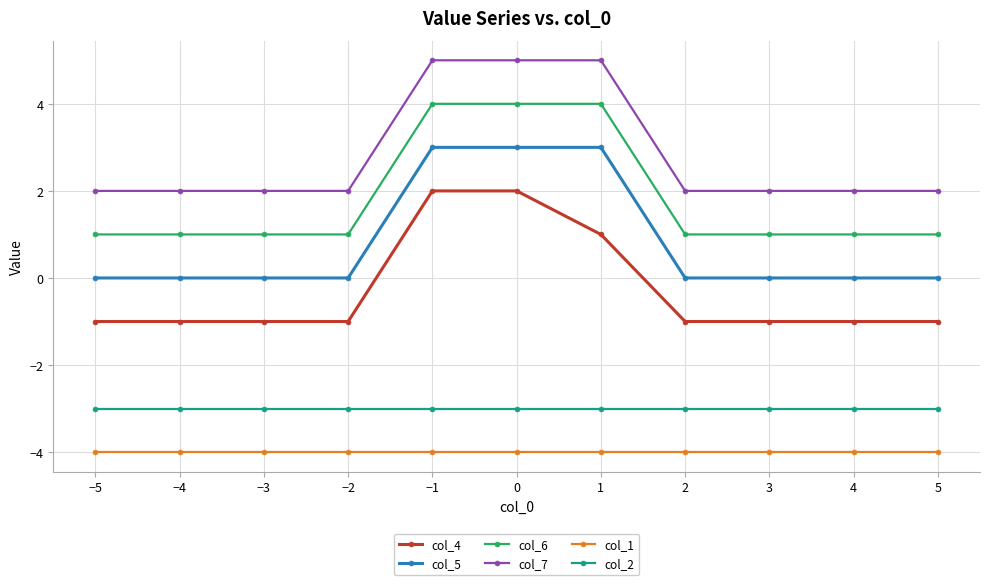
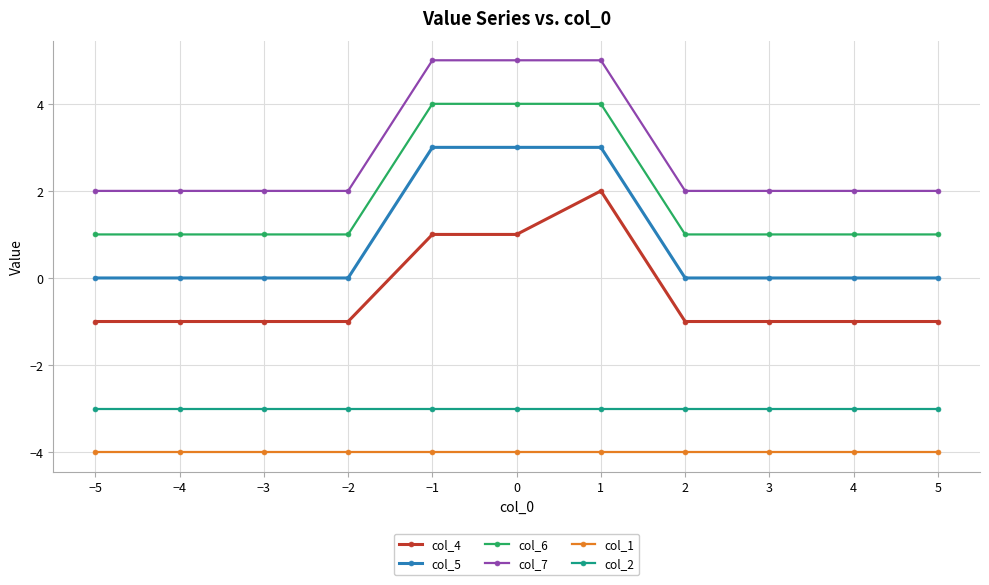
col_4, −1: 2 -> 1
col_4, 0: 2 -> 1
col_4, 1: 1 -> 2
